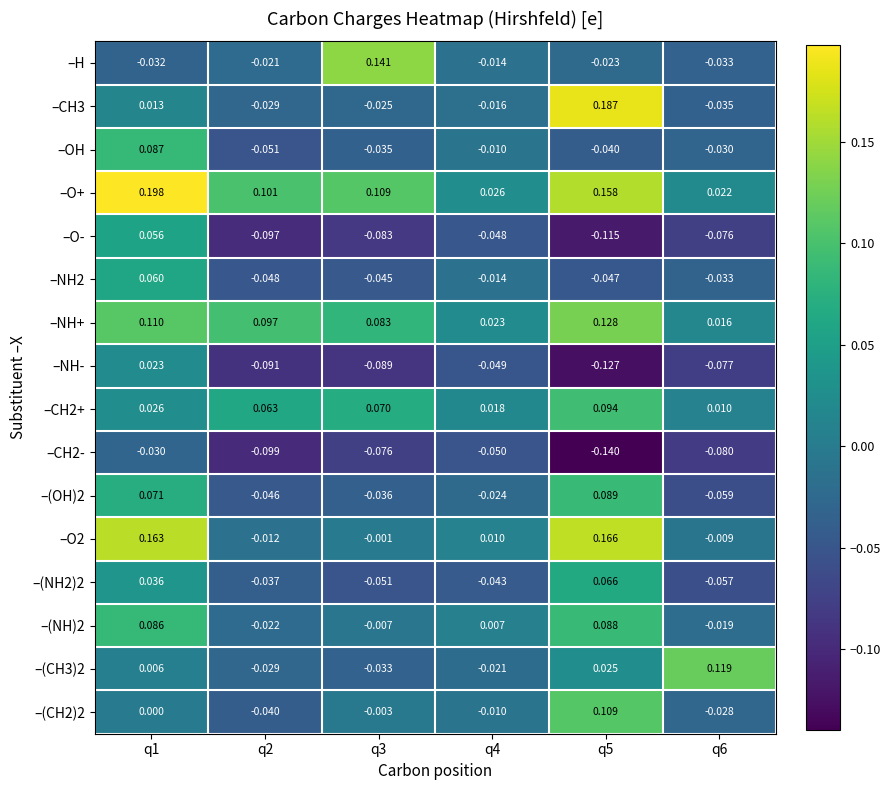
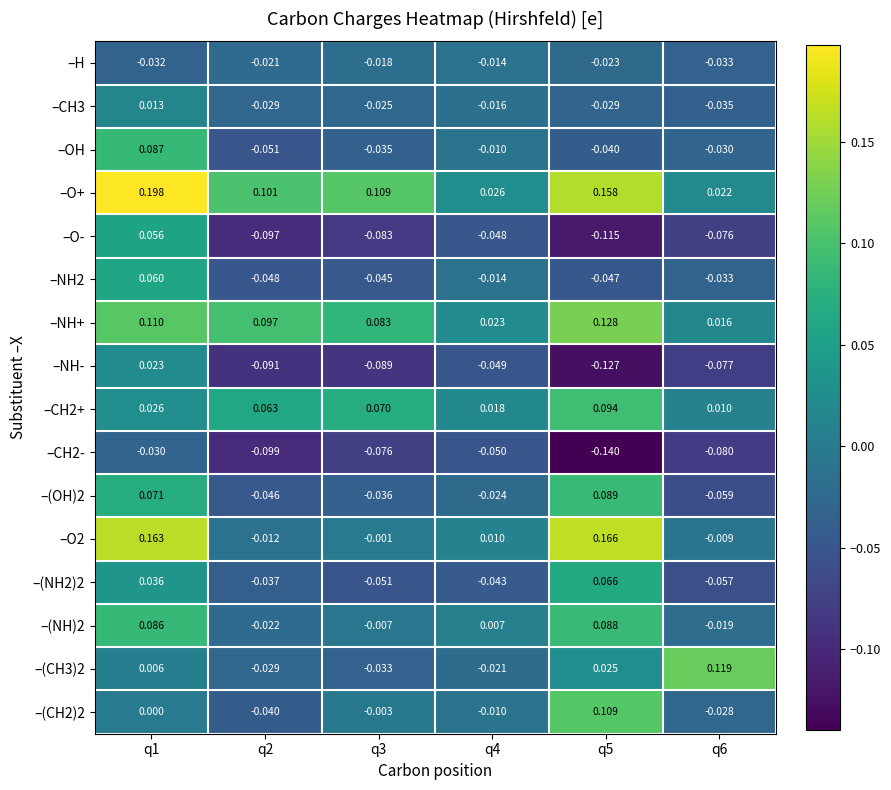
–H, q3: 0.141 -> -0.018
–CH3, q5: 0.187 -> -0.029
